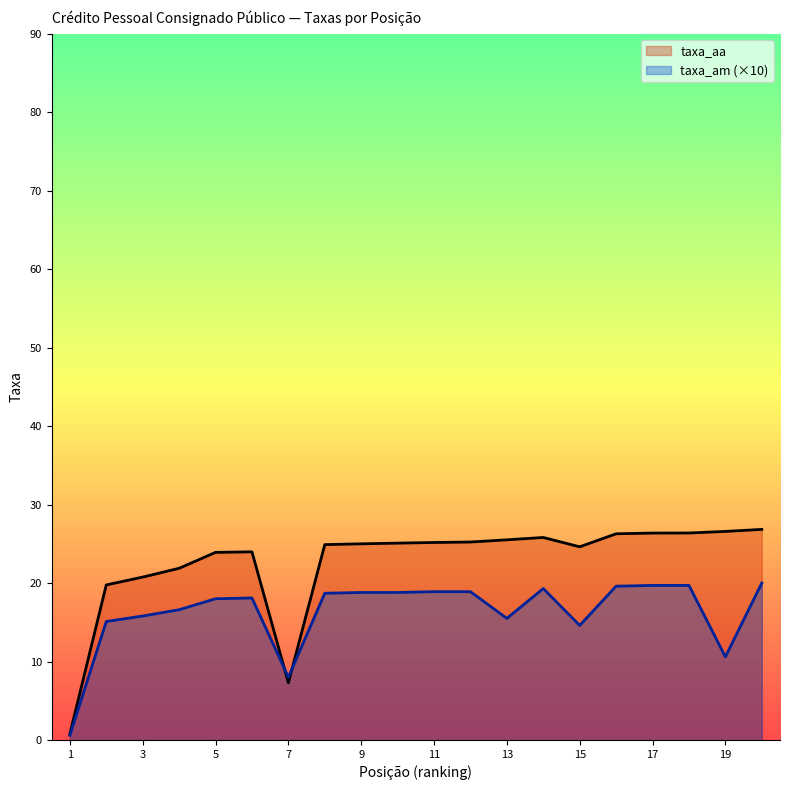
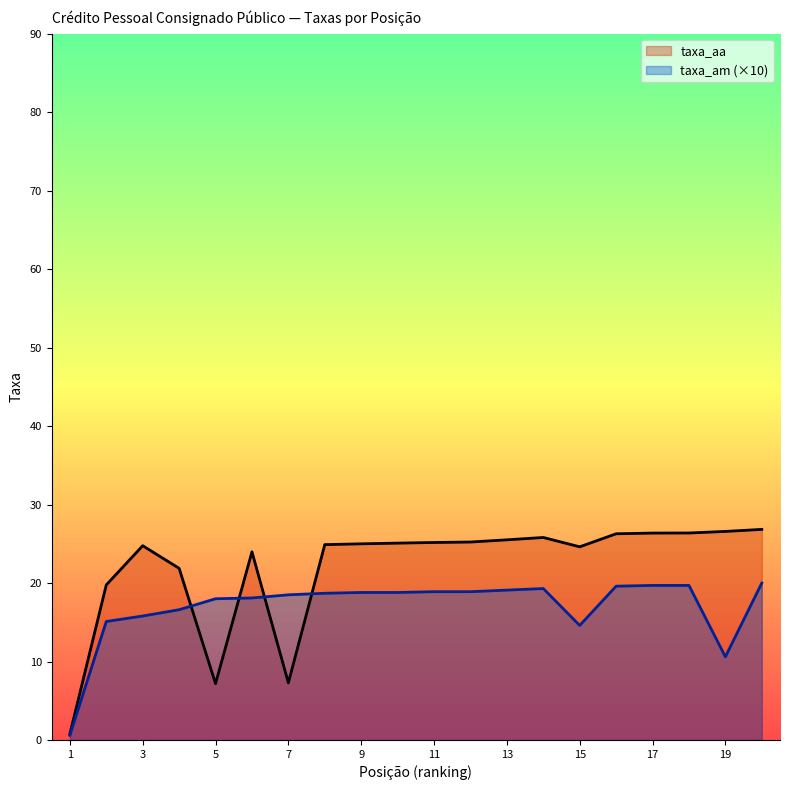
taxa_aa, 3: 21 -> 25
taxa_aa, 5: 24 -> 7
taxa_am (×10), 7: 8 -> 19
taxa_am (×10), 13: 16 -> 19
